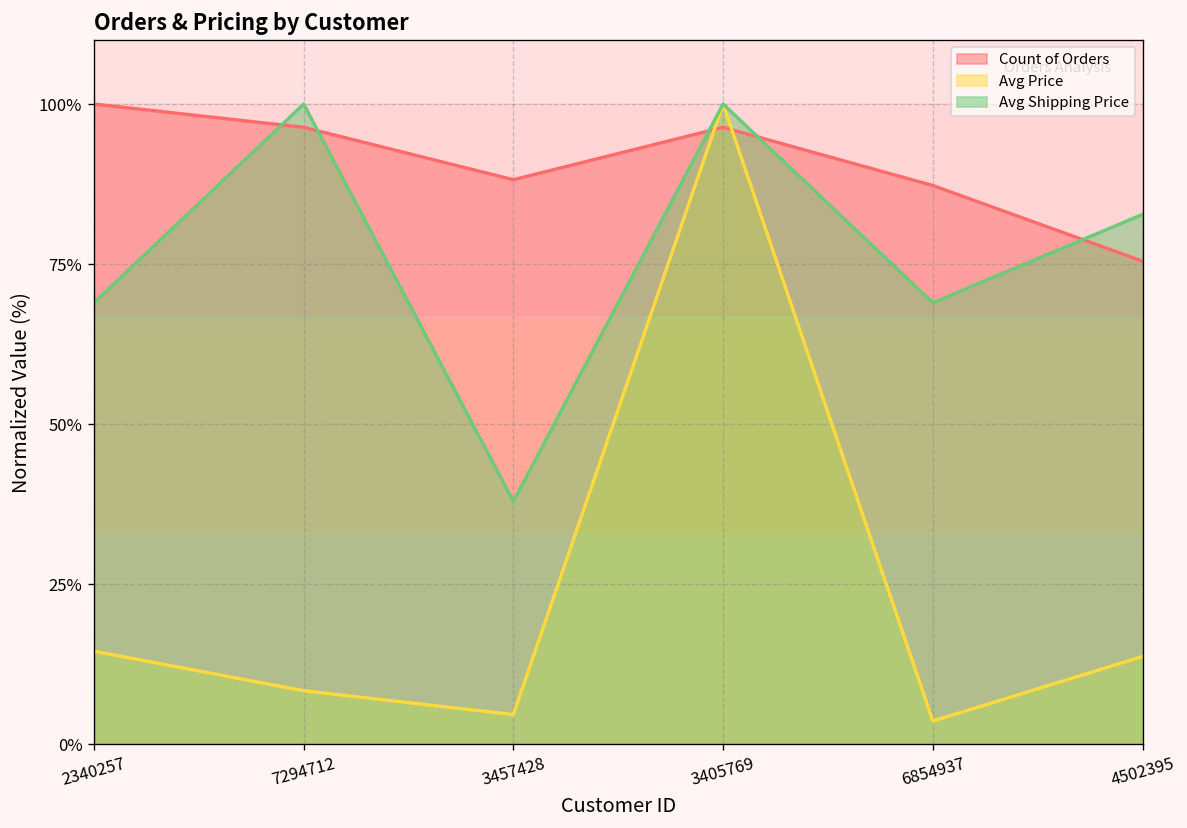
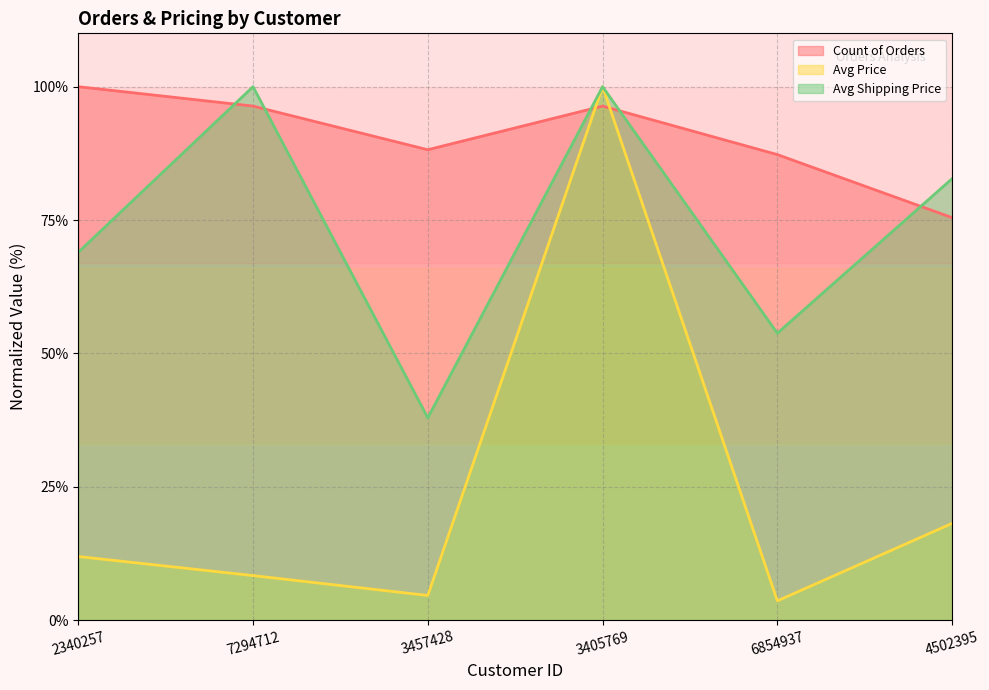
Avg Price, 2340257: 15% -> 12%
Avg Shipping Price, 6854937: 69% -> 54%
Avg Price, 4502395: 14% -> 18%
